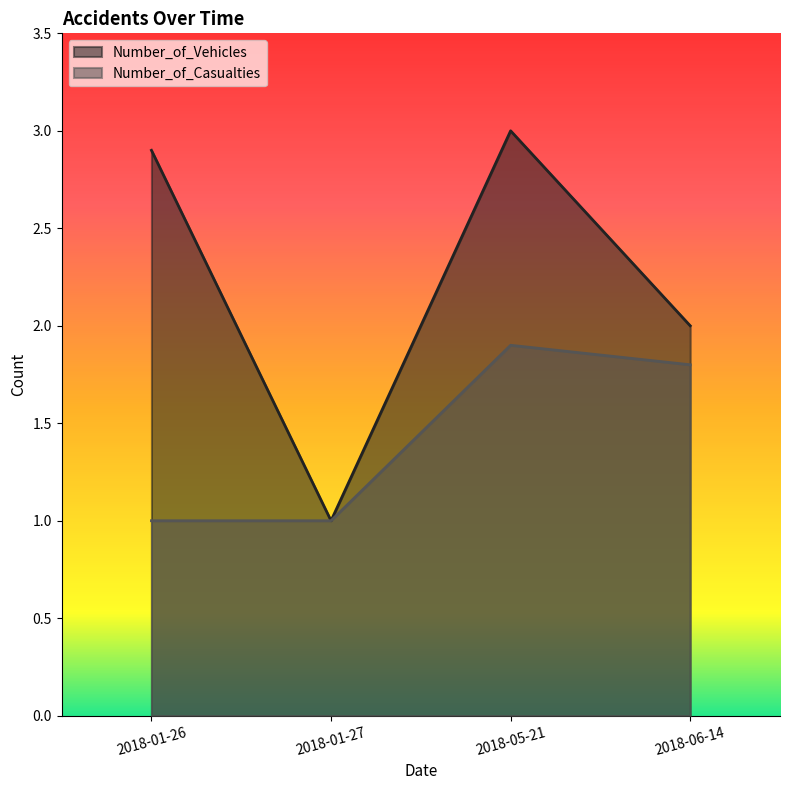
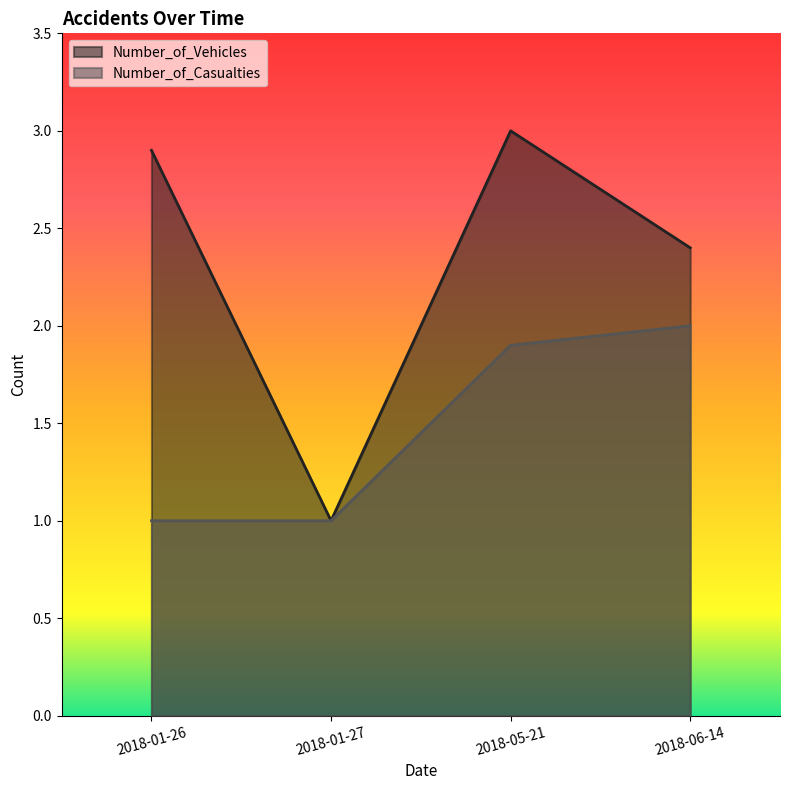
Number_of_Vehicles, 2018-06-14: 2.0 -> 2.4
Number_of_Casualties, 2018-06-14: 1.8 -> 2.0
